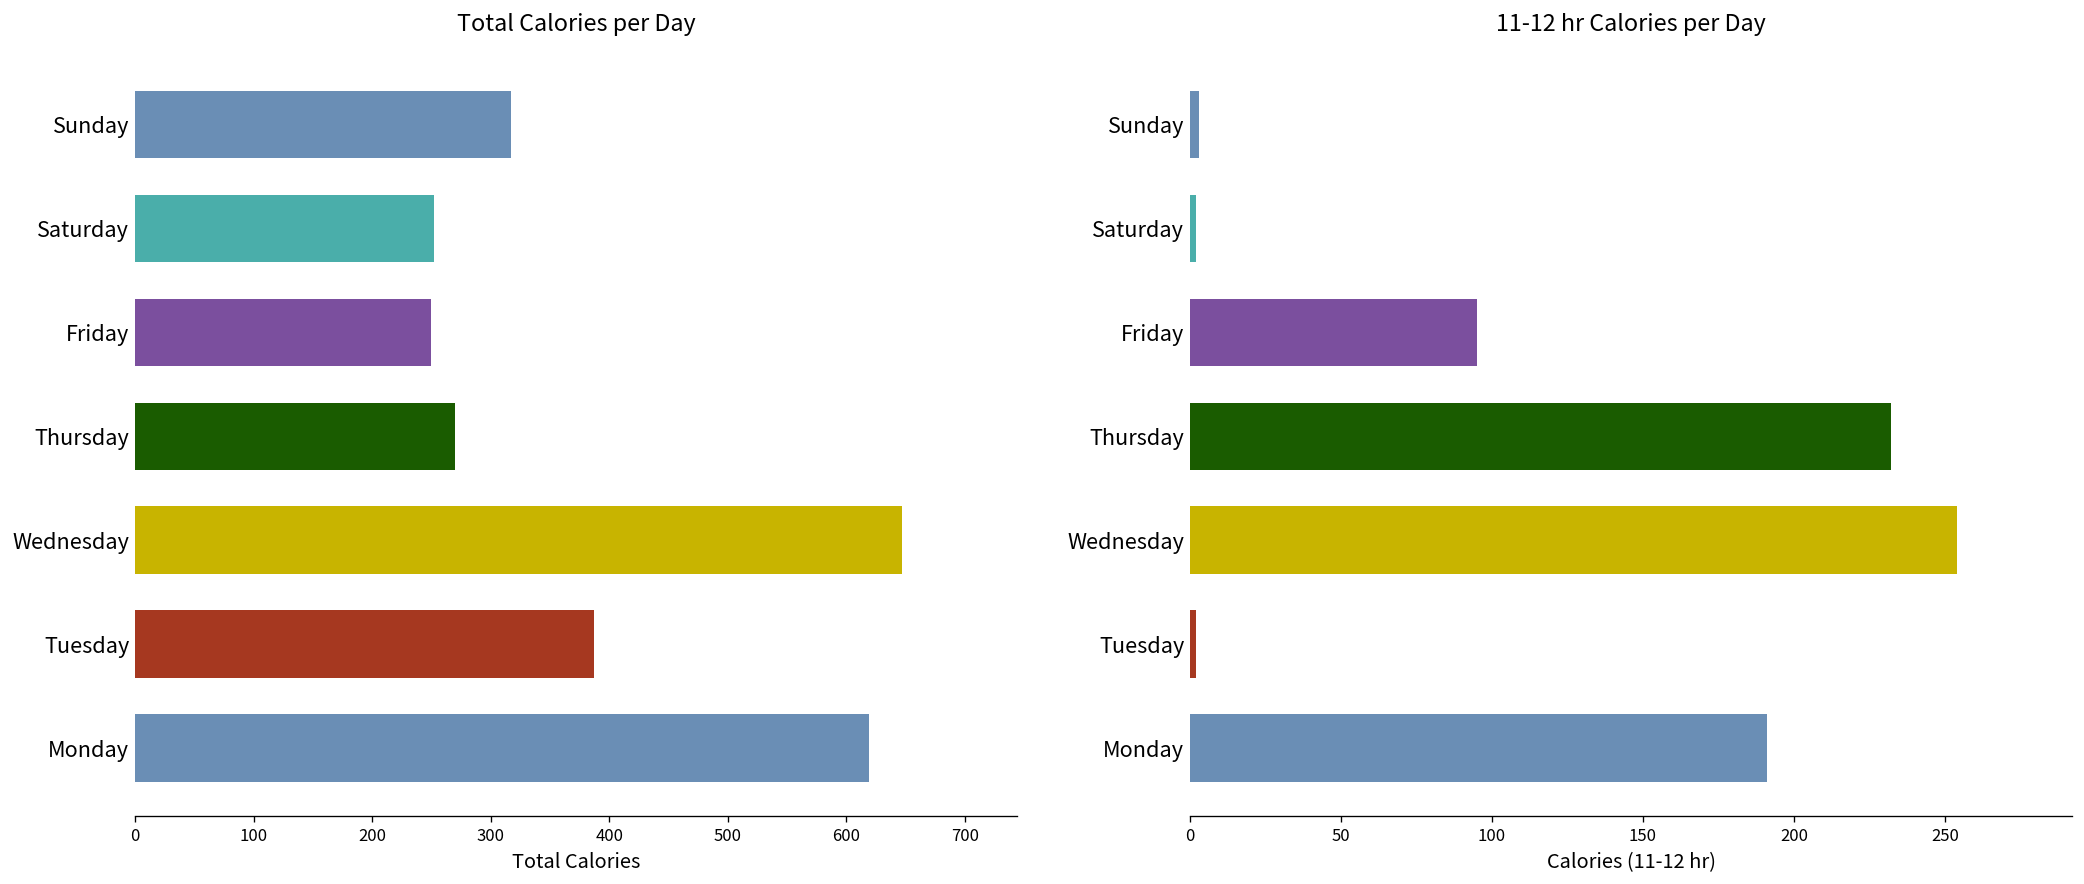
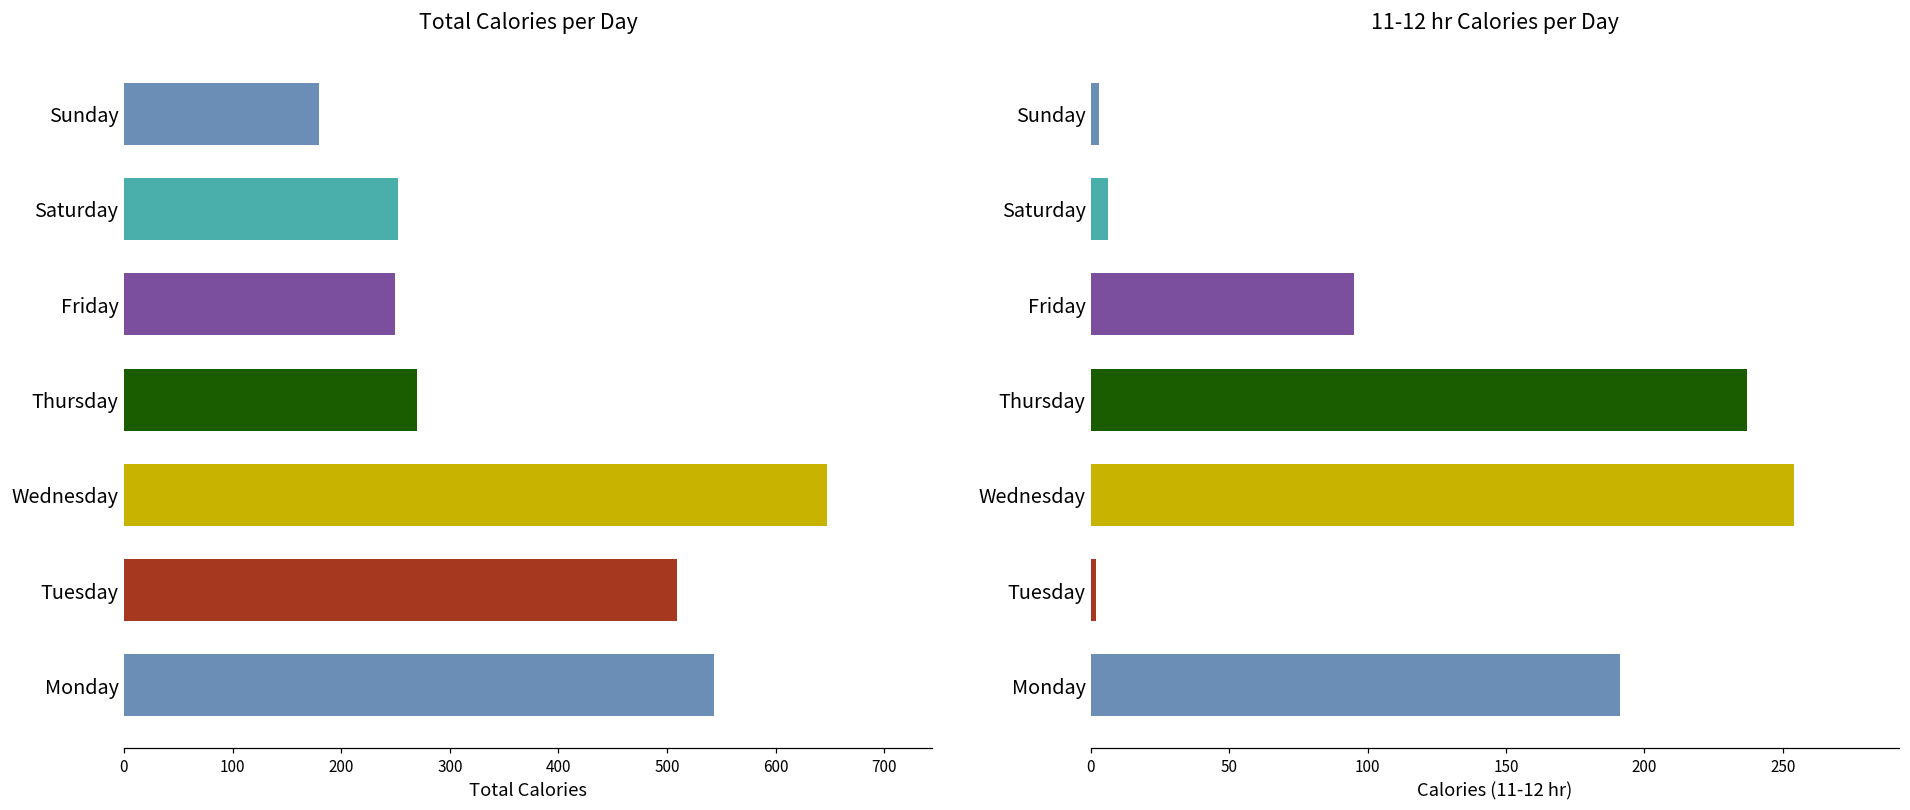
Total Calories per Day, Sunday: 320 -> 180
Total Calories per Day, Tuesday: 390 -> 510
Total Calories per Day, Monday: 620 -> 540
11-12 hr Calories per Day, Saturday: 2 -> 6
11-12 hr Calories per Day, Thursday: 232 -> 237
